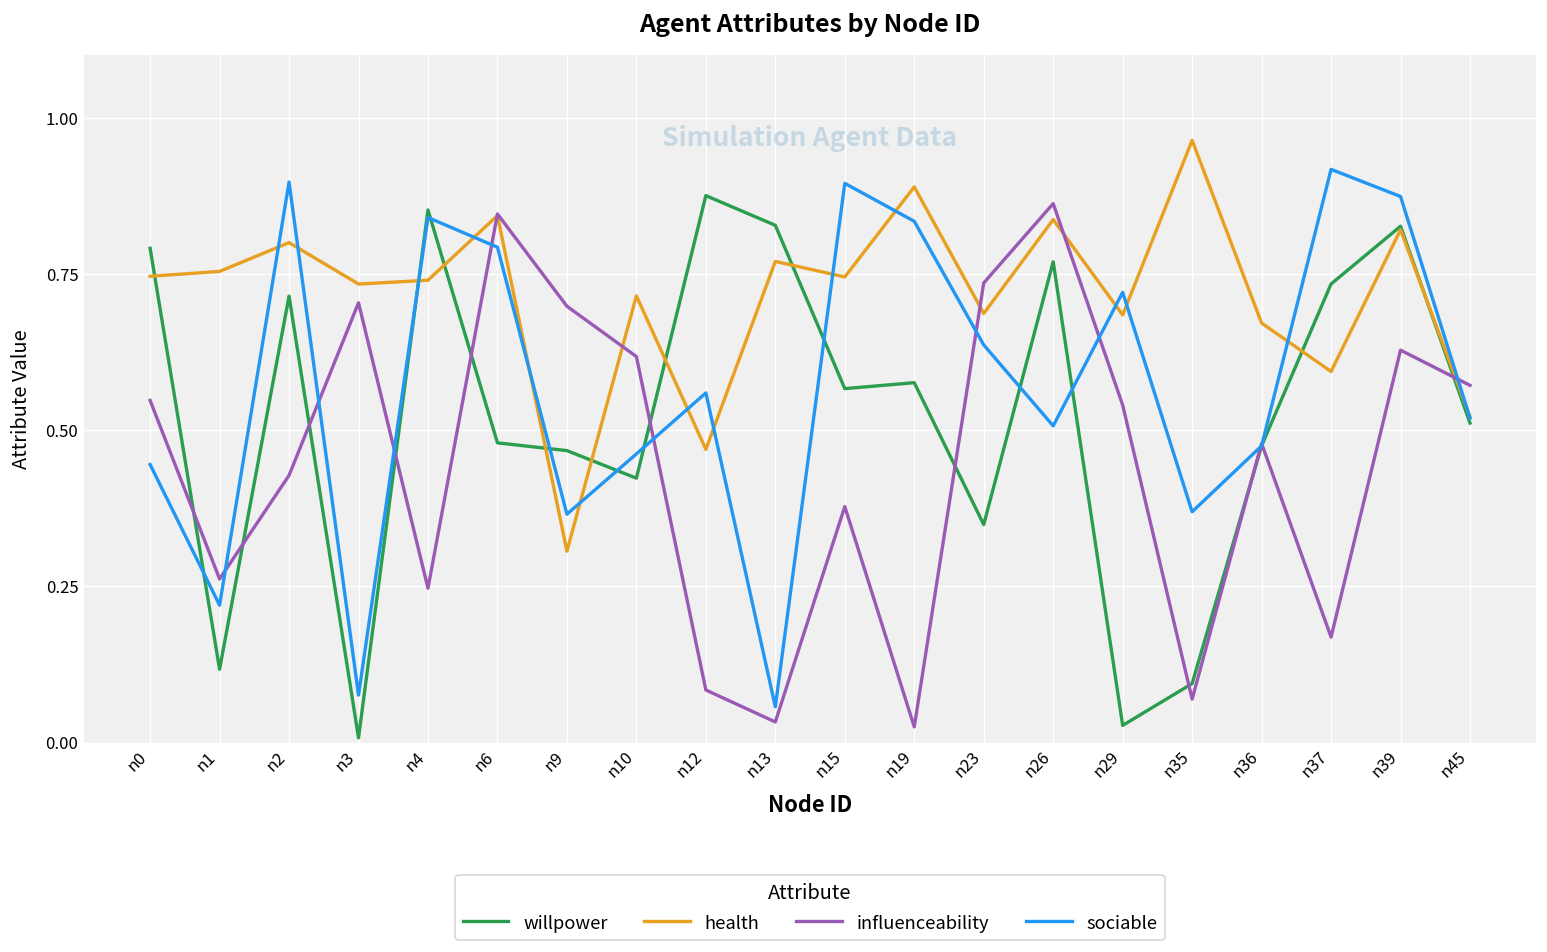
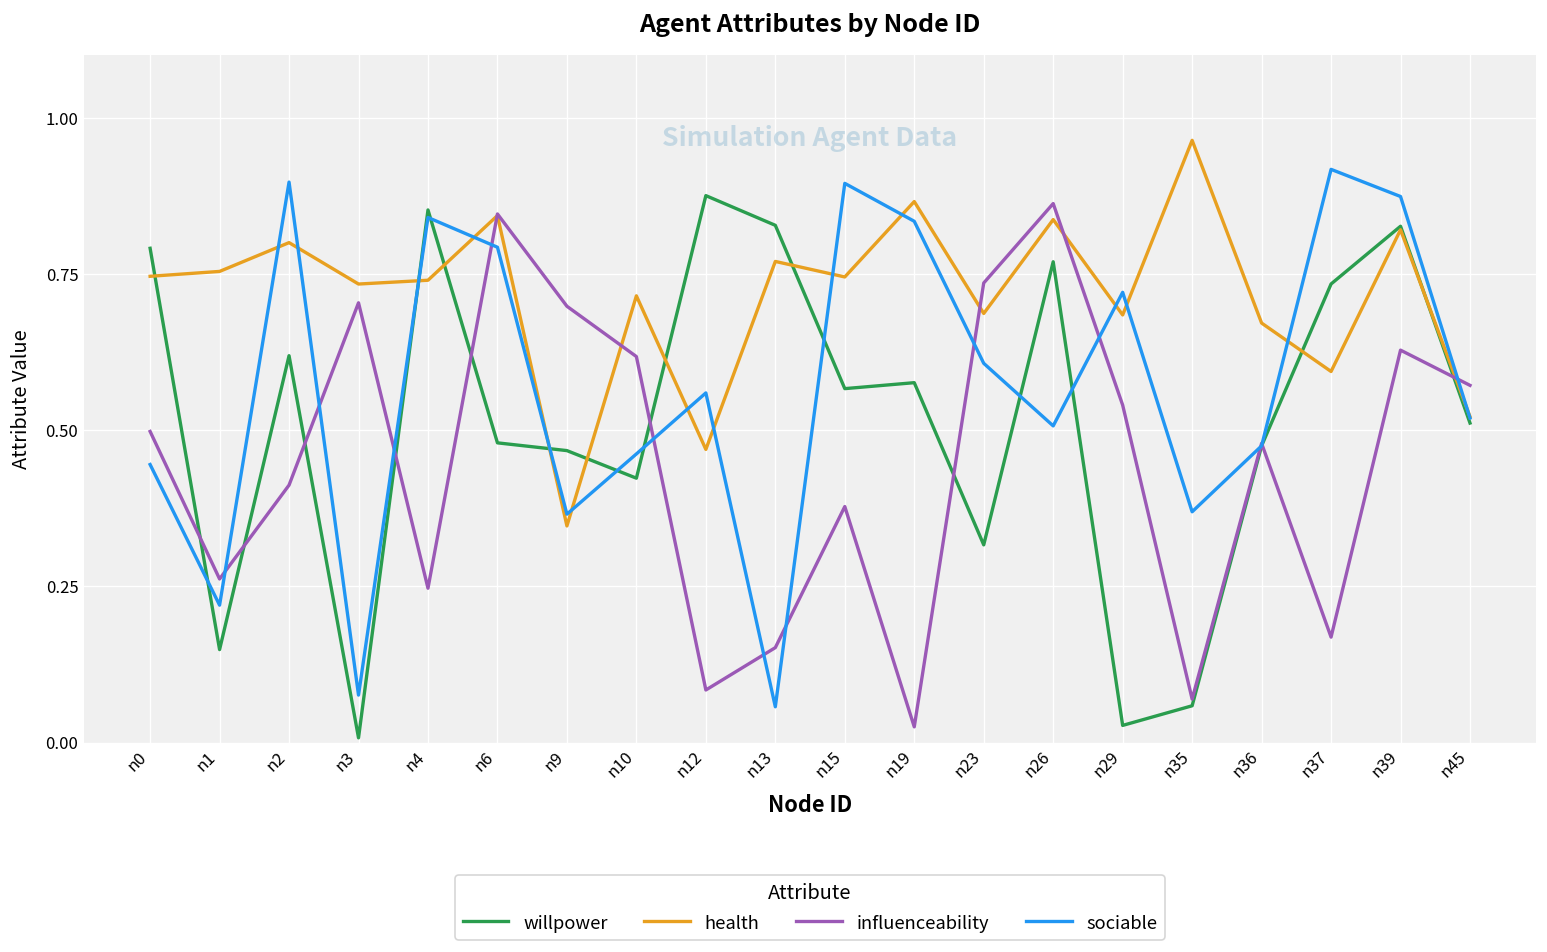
influenceability, n0: 0.55 -> 0.50
willpower, n1: 0.12 -> 0.15
willpower, n2: 0.71 -> 0.62
influenceability, n2: 0.43 -> 0.41
health, n9: 0.31 -> 0.35
influenceability, n13: 0.03 -> 0.15
health, n19: 0.89 -> 0.87
willpower, n23: 0.35 -> 0.32
sociable, n23: 0.64 -> 0.61
willpower, n35: 0.09 -> 0.06
